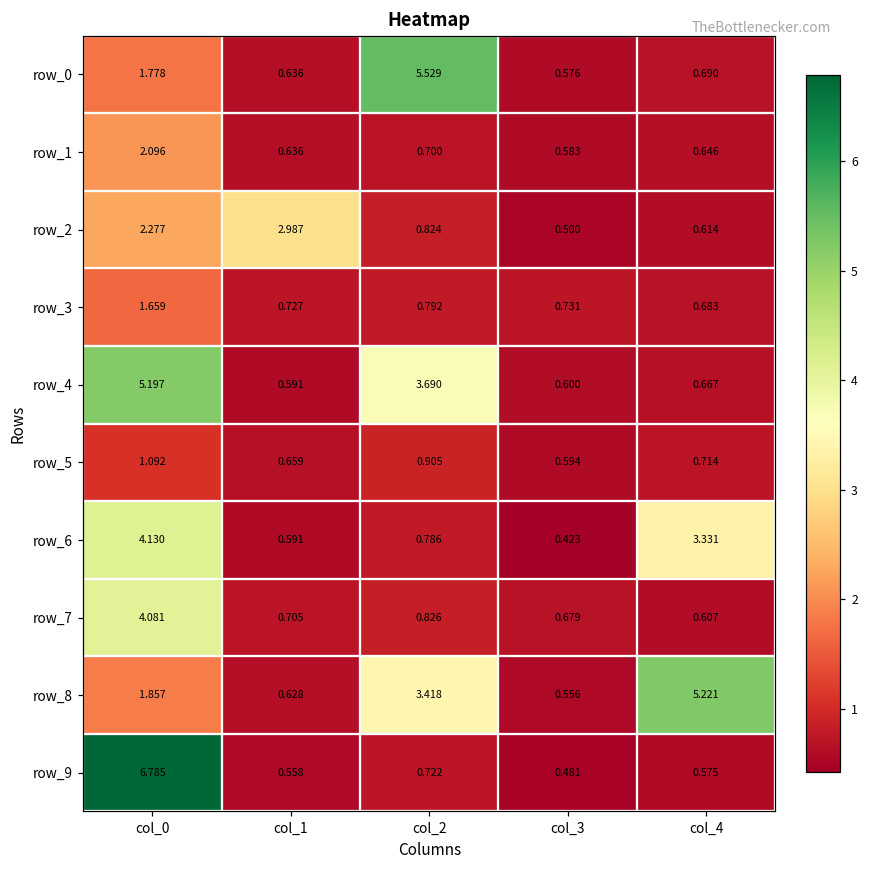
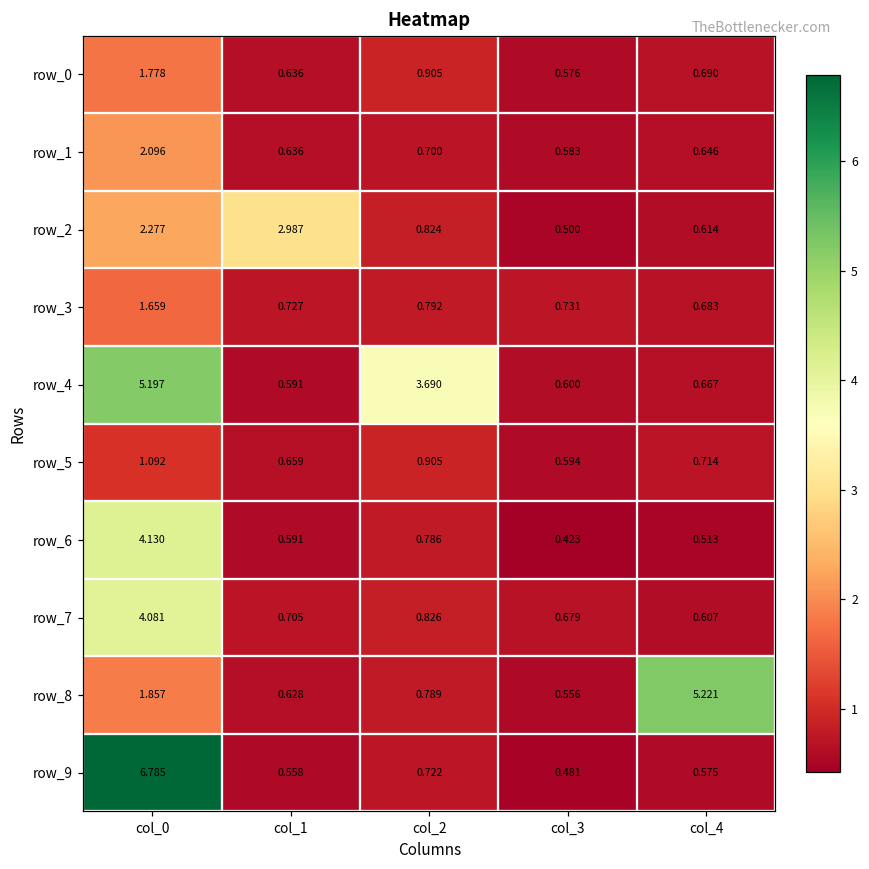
row_0, col_2: 5.529 -> 0.905
row_6, col_4: 3.331 -> 0.513
row_8, col_2: 3.418 -> 0.789
